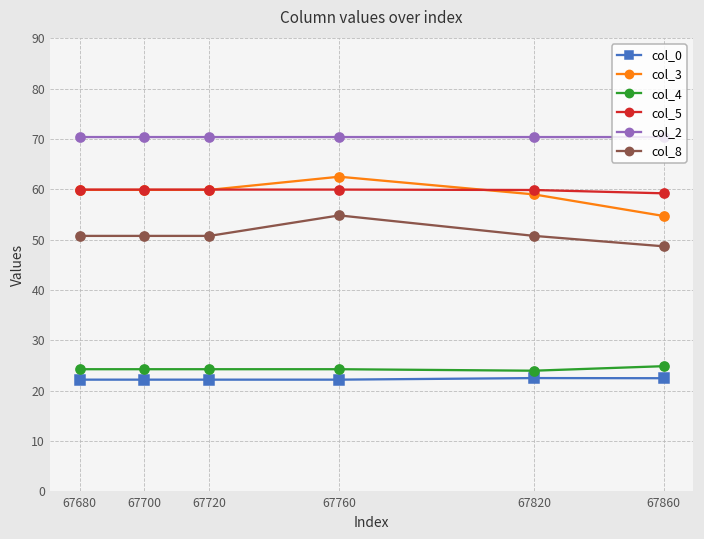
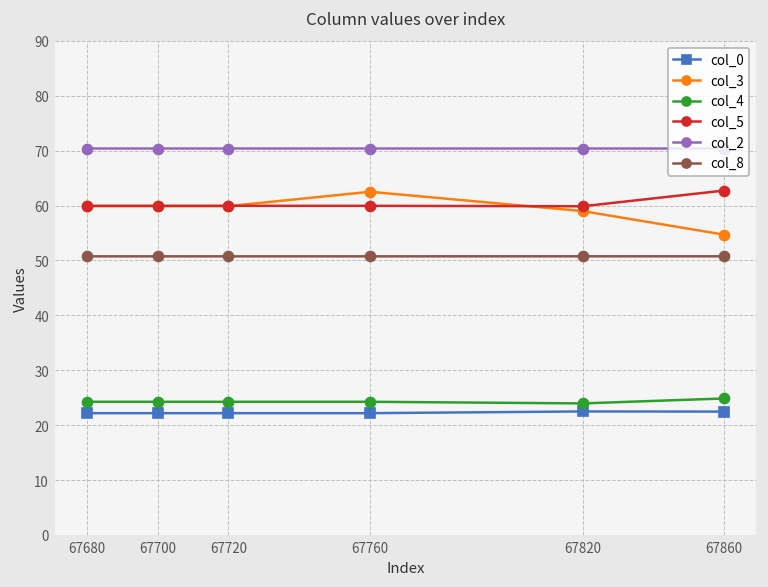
col_8, 67760: 55 -> 51
col_5, 67860: 59 -> 63
col_8, 67860: 49 -> 51
